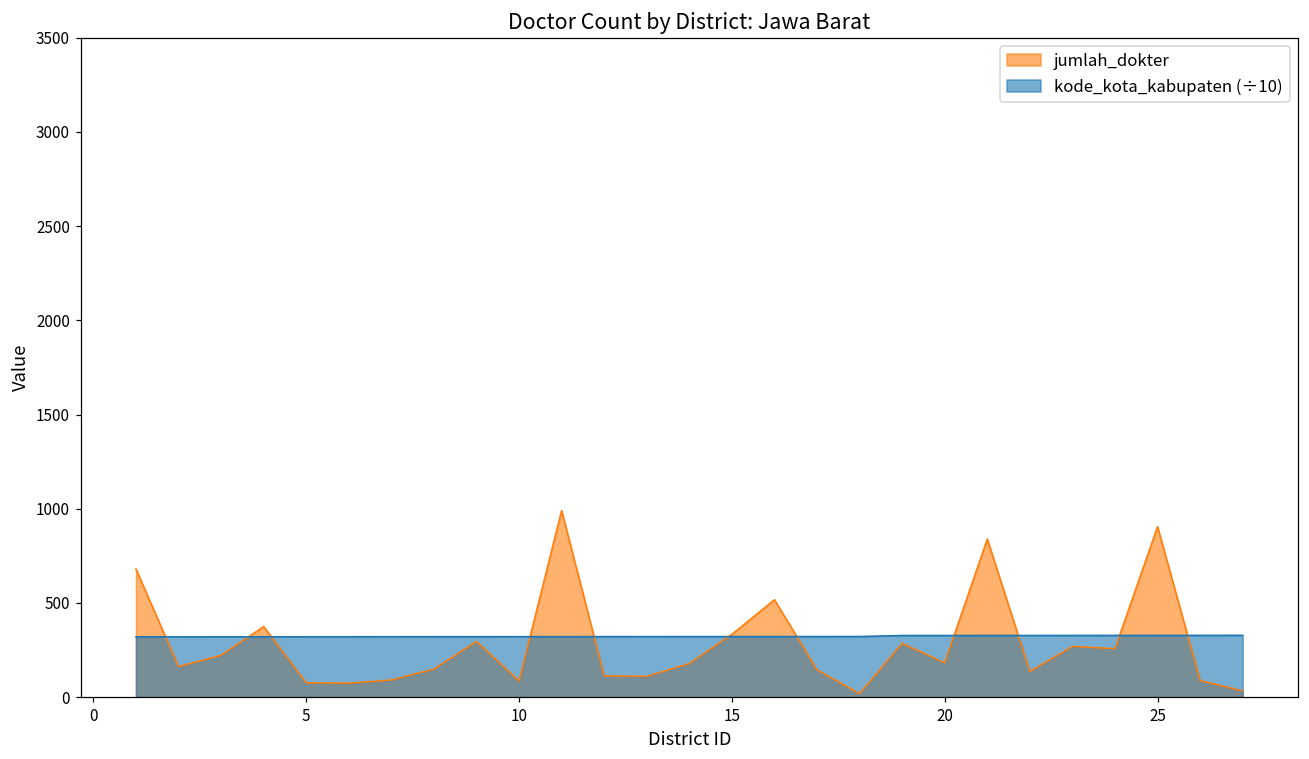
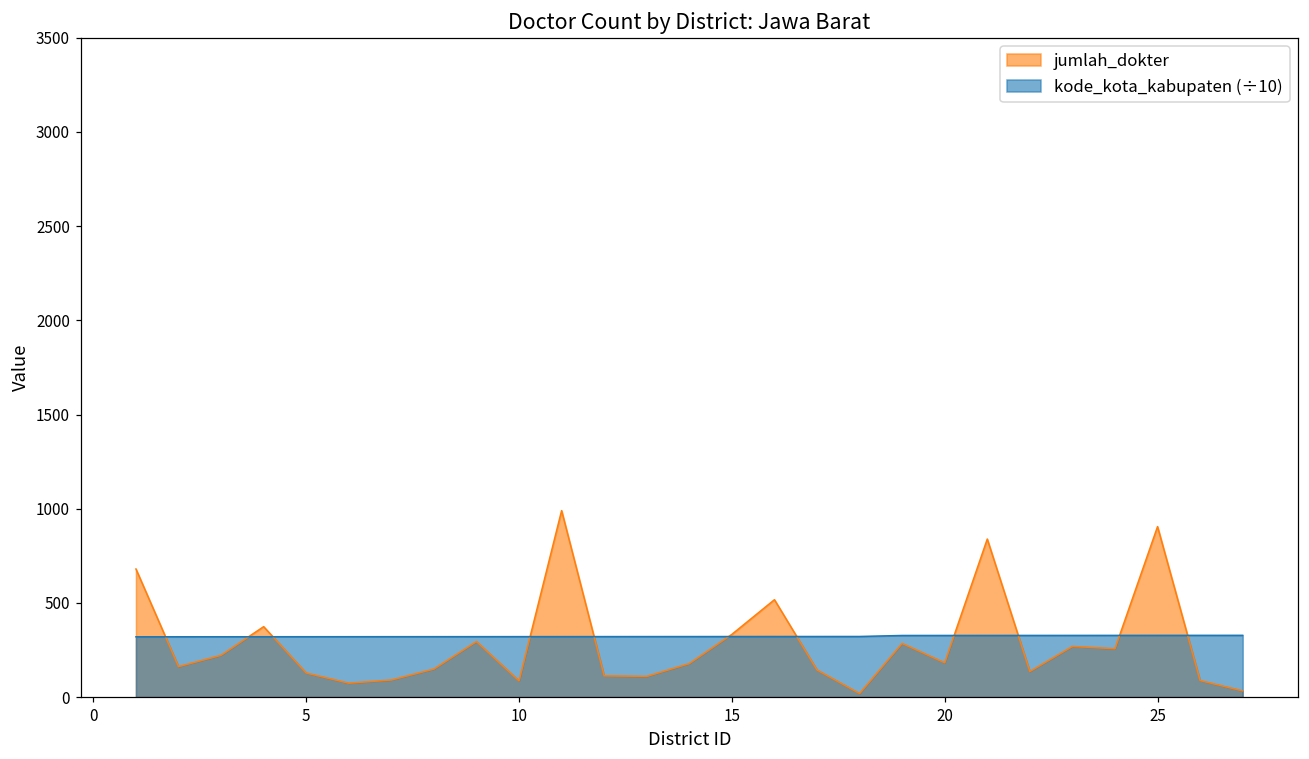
jumlah_dokter, 5: 80 -> 130
